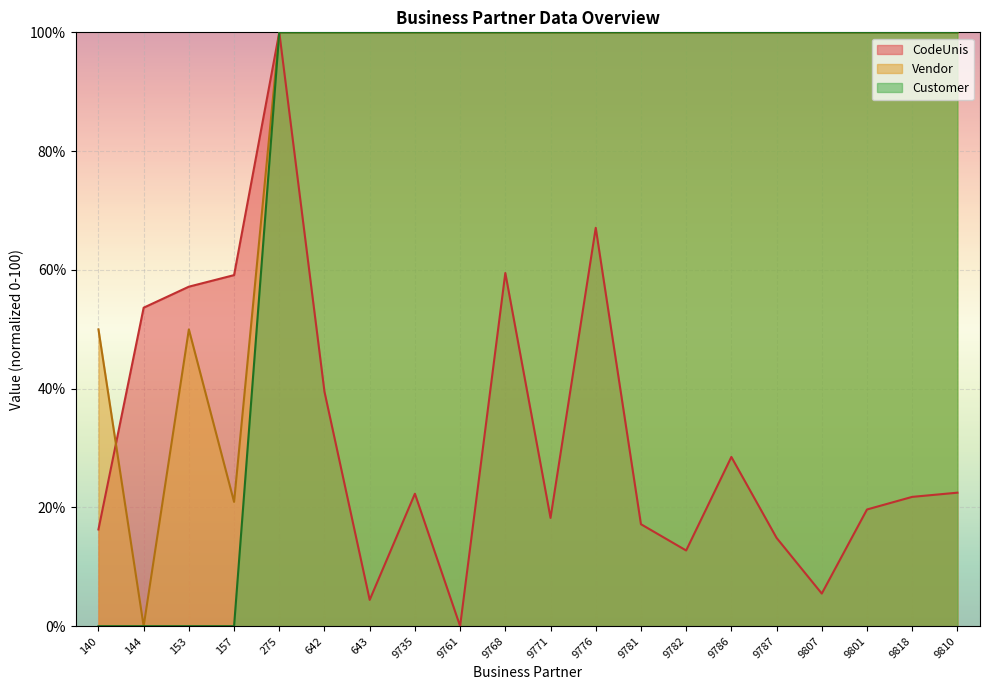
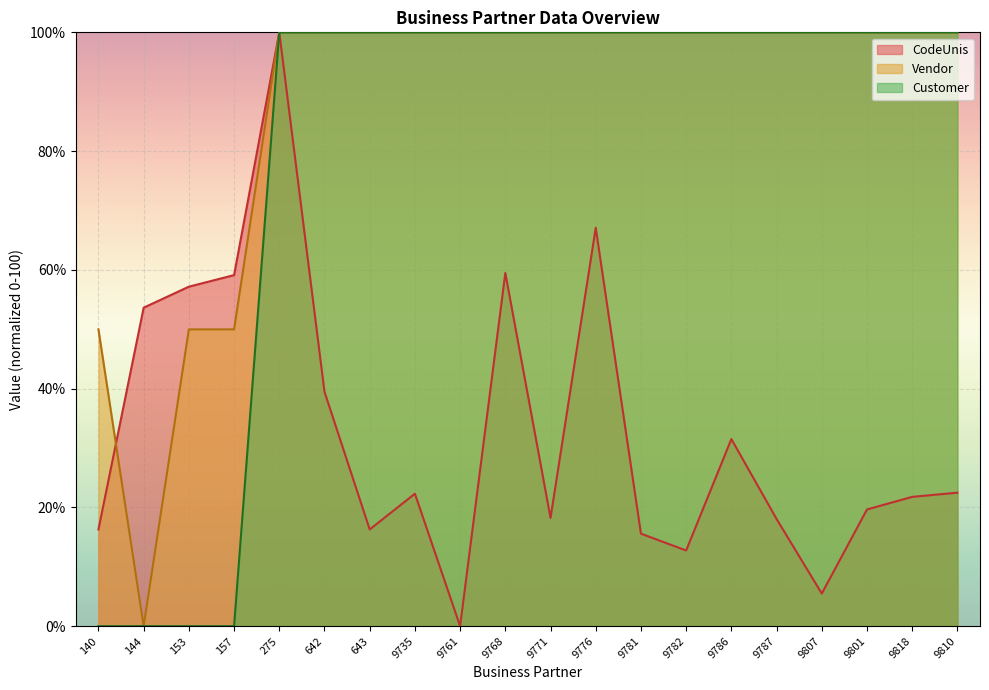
Vendor, 157: 21% -> 50%
CodeUnis, 643: 4% -> 16%
CodeUnis, 9781: 17% -> 16%
CodeUnis, 9786: 28% -> 32%
CodeUnis, 9787: 15% -> 18%
